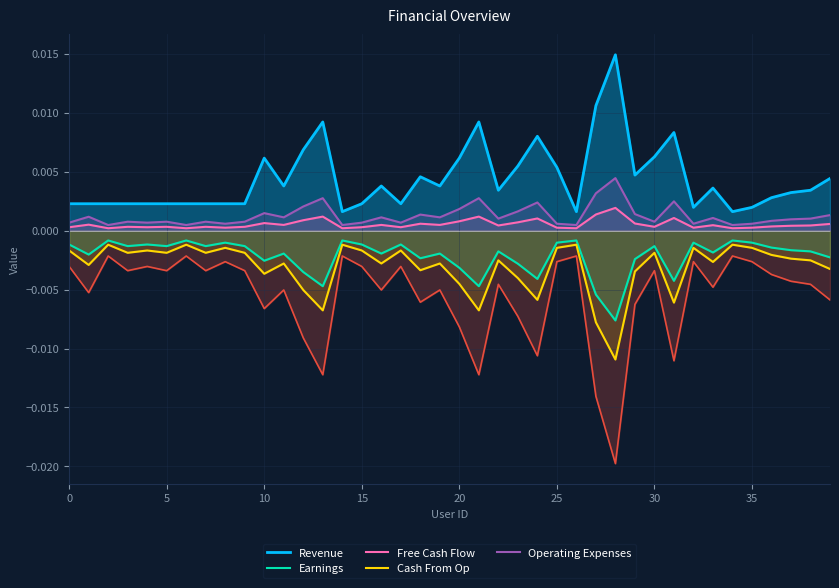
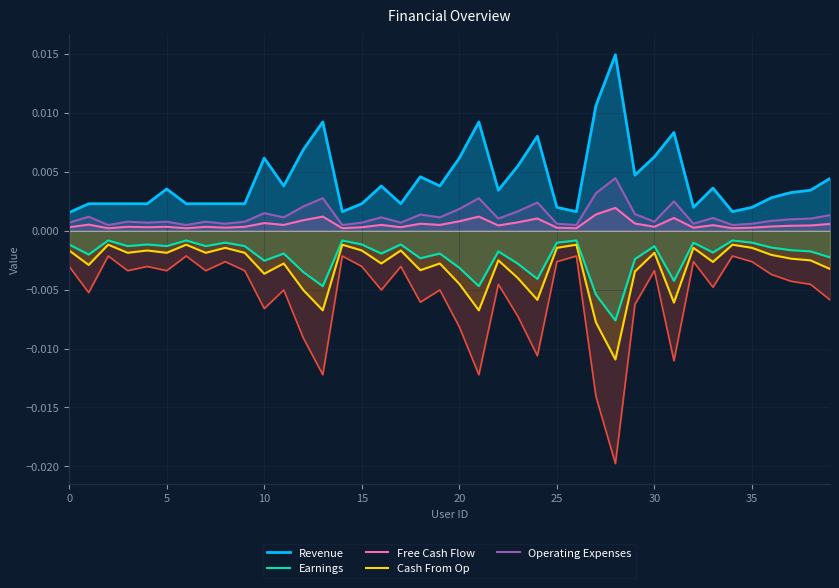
Revenue, 0: 0.0023 -> 0.0015
Revenue, 5: 0.0023 -> 0.0035
Revenue, 25: 0.0054 -> 0.0020
